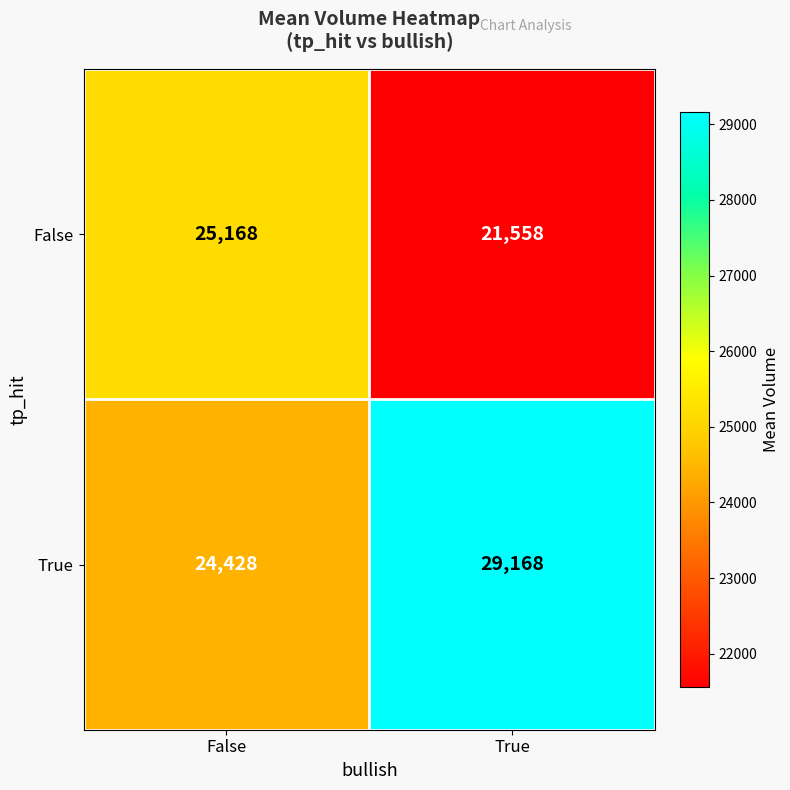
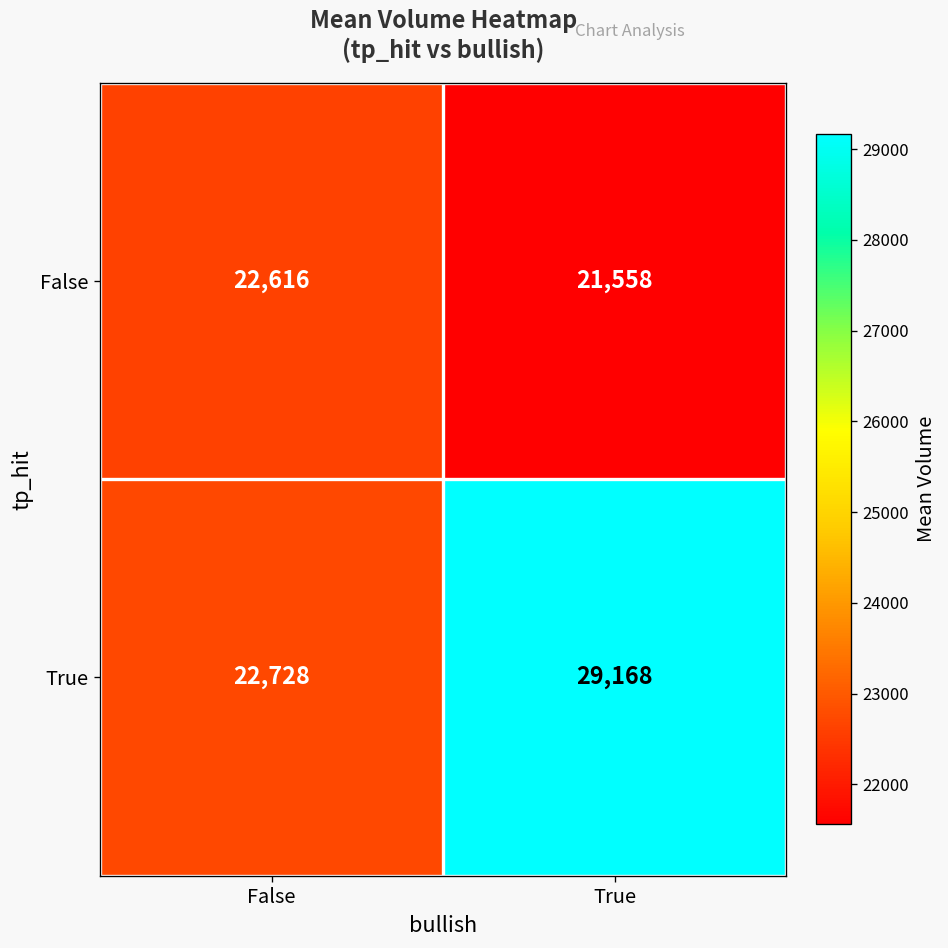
False, False: 25,168 -> 22,616
True, False: 24,428 -> 22,728
